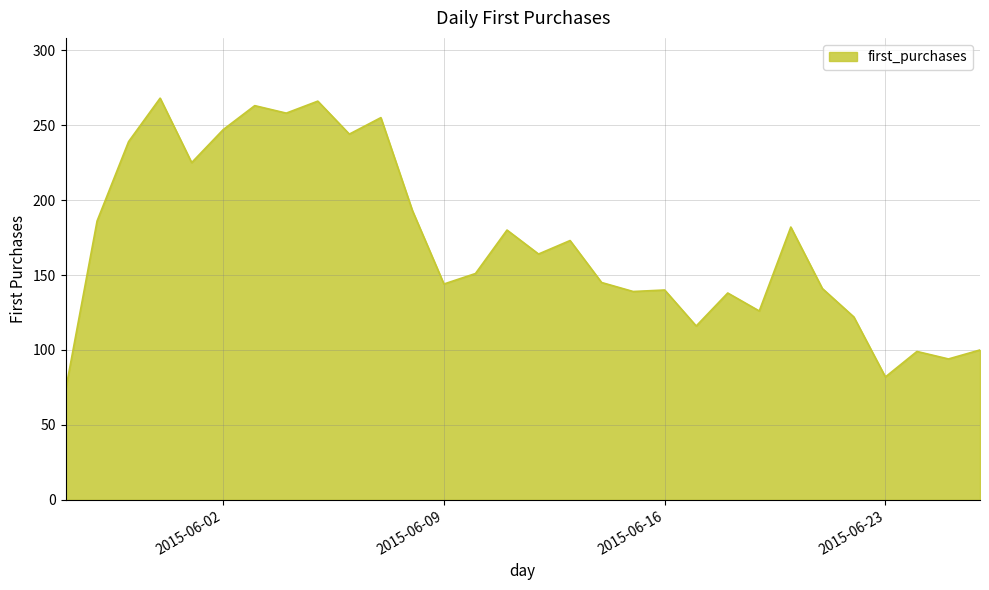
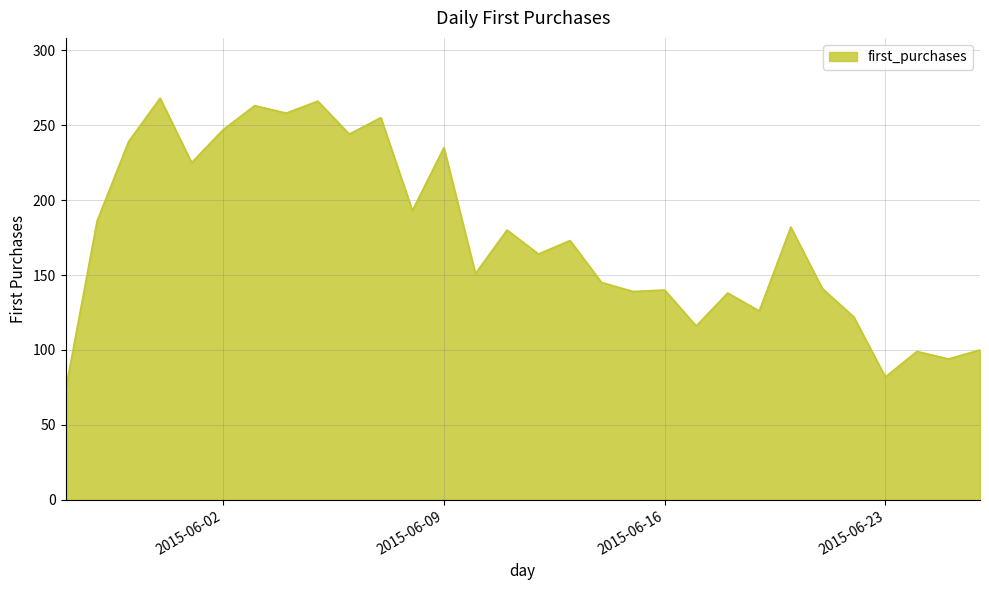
2015-06-09: 144 -> 235
